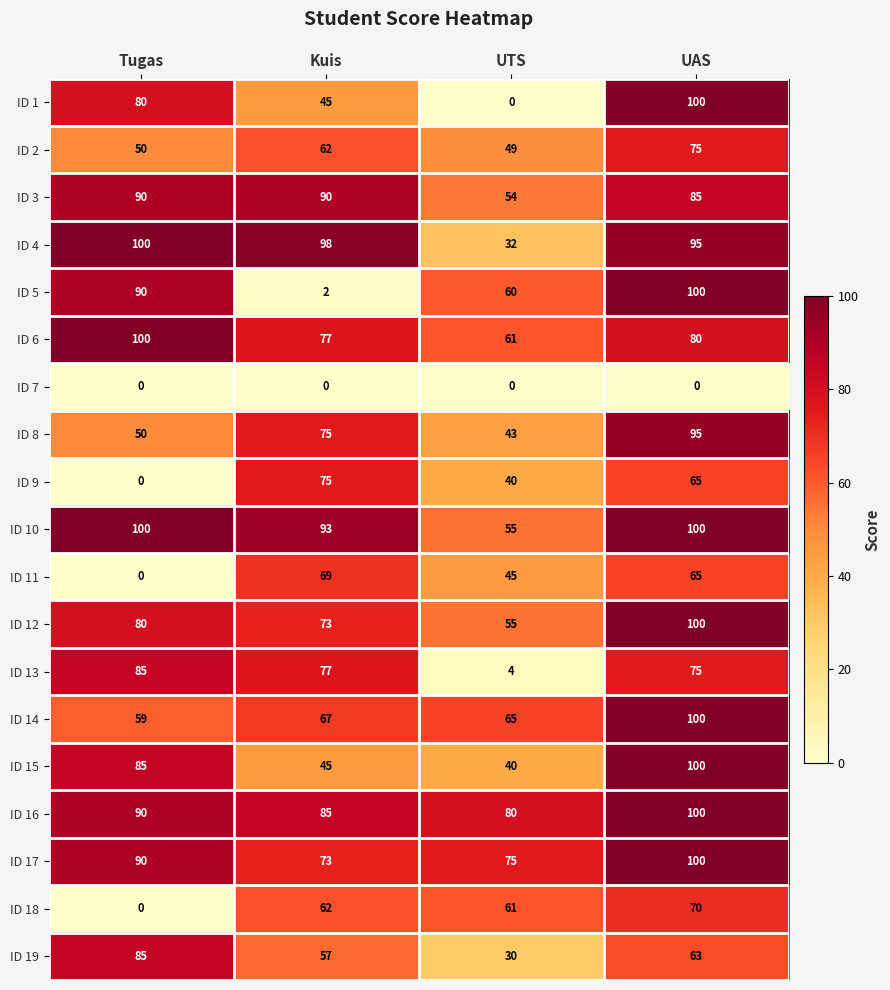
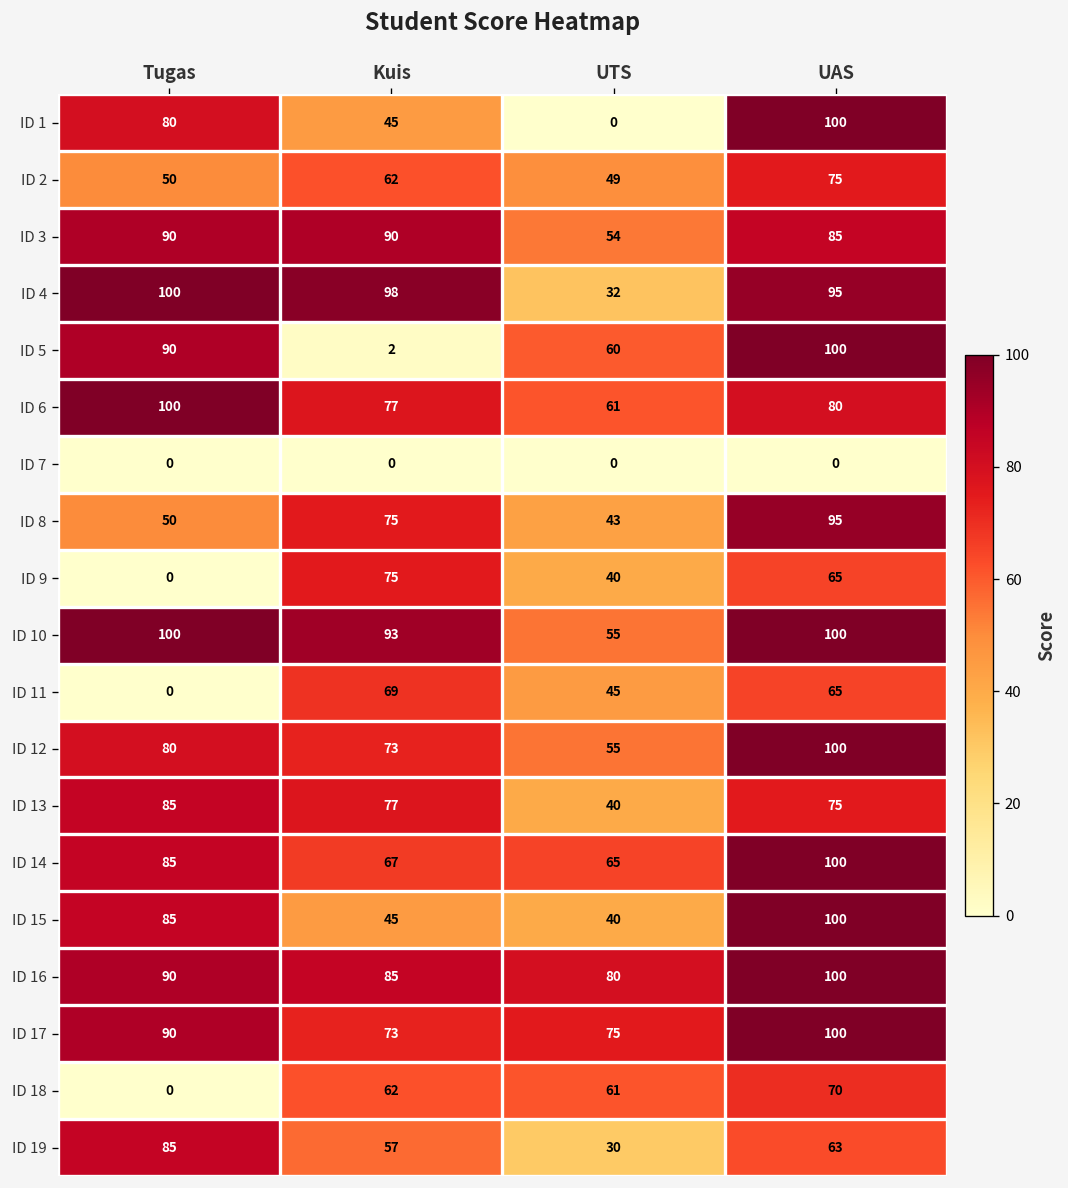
ID 13, UTS: 4 -> 40
ID 14, Tugas: 59 -> 85
